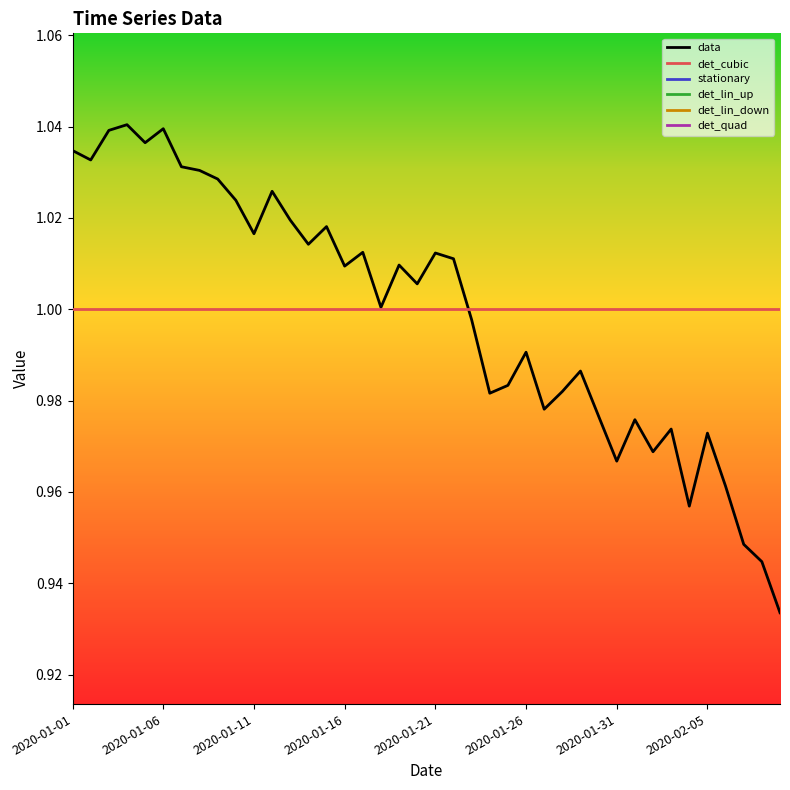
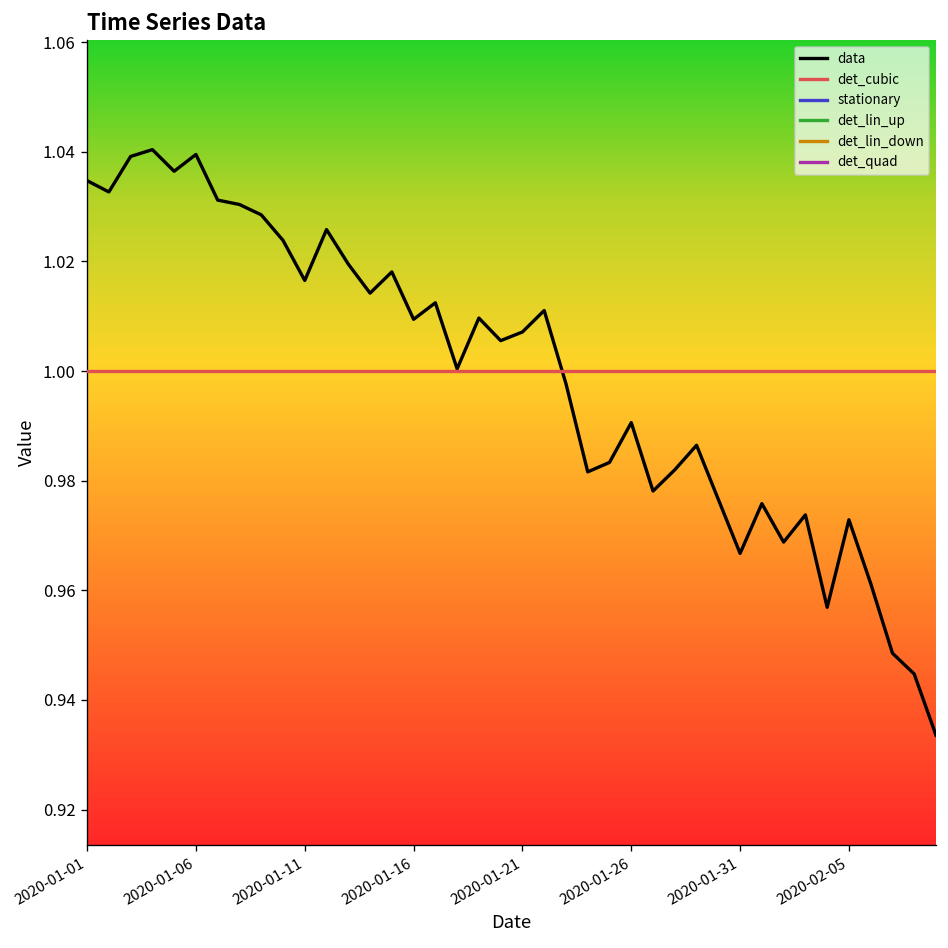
data, 2020-01-21: 1.012 -> 1.007
